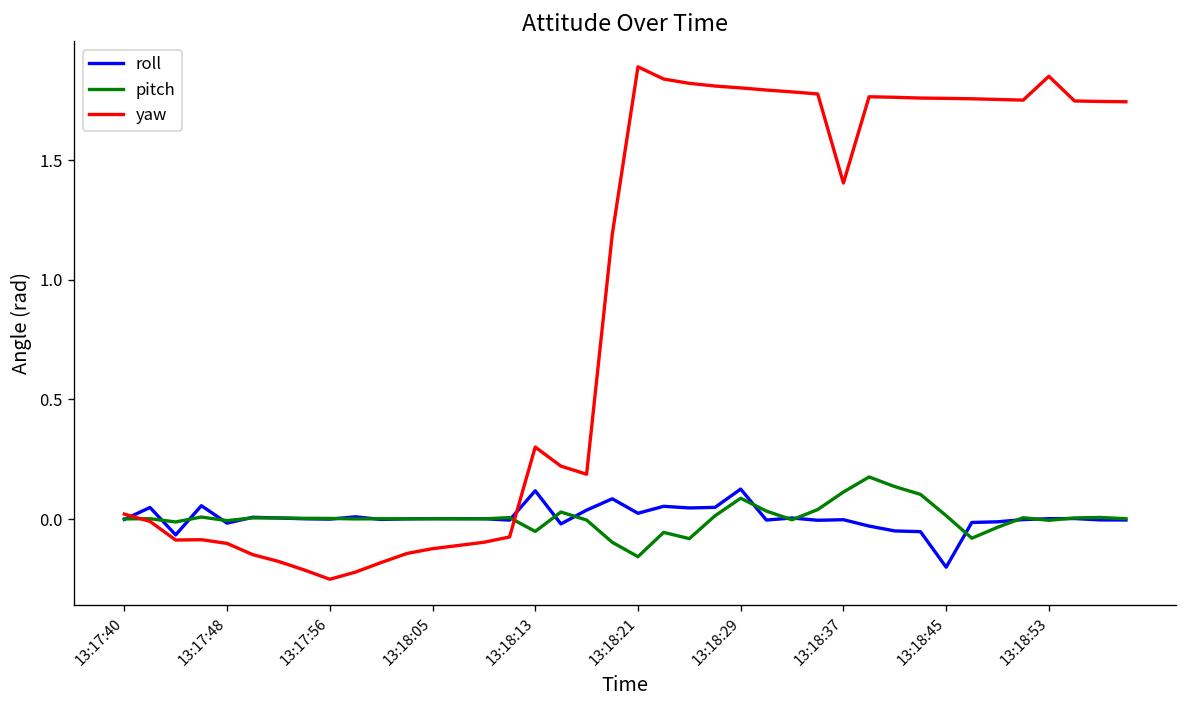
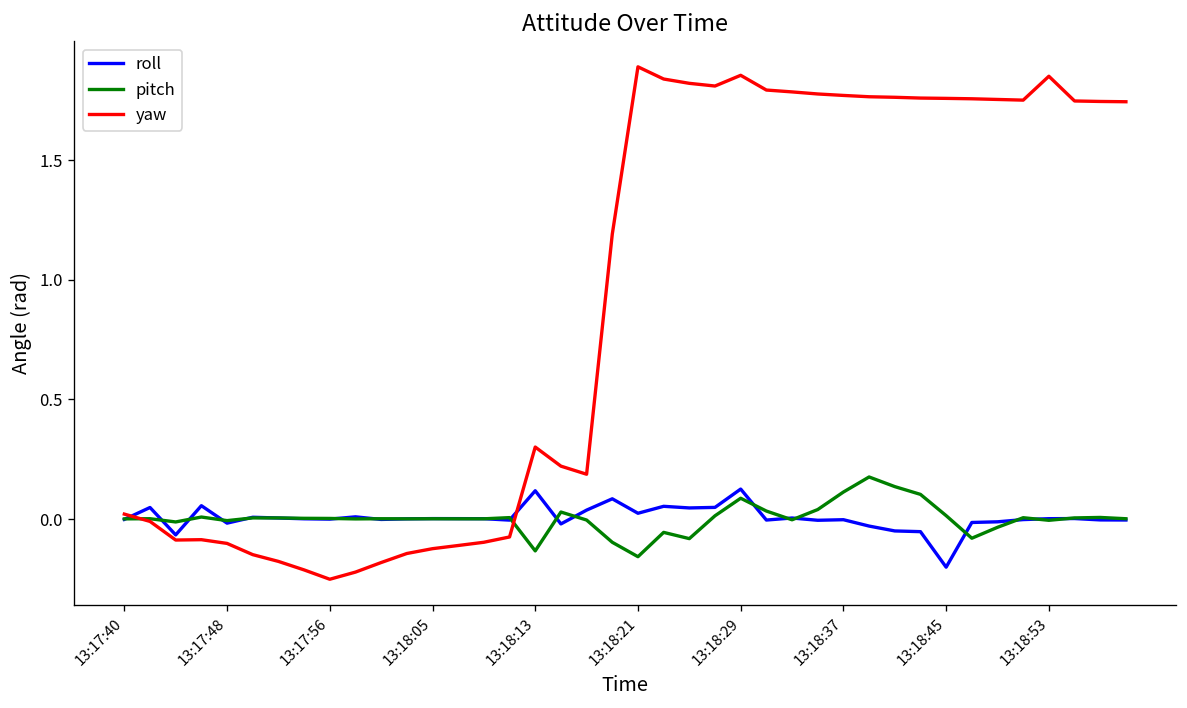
pitch, 13:18:13: -0.05 -> -0.13
yaw, 13:18:29: 1.80 -> 1.85
yaw, 13:18:37: 1.40 -> 1.77
